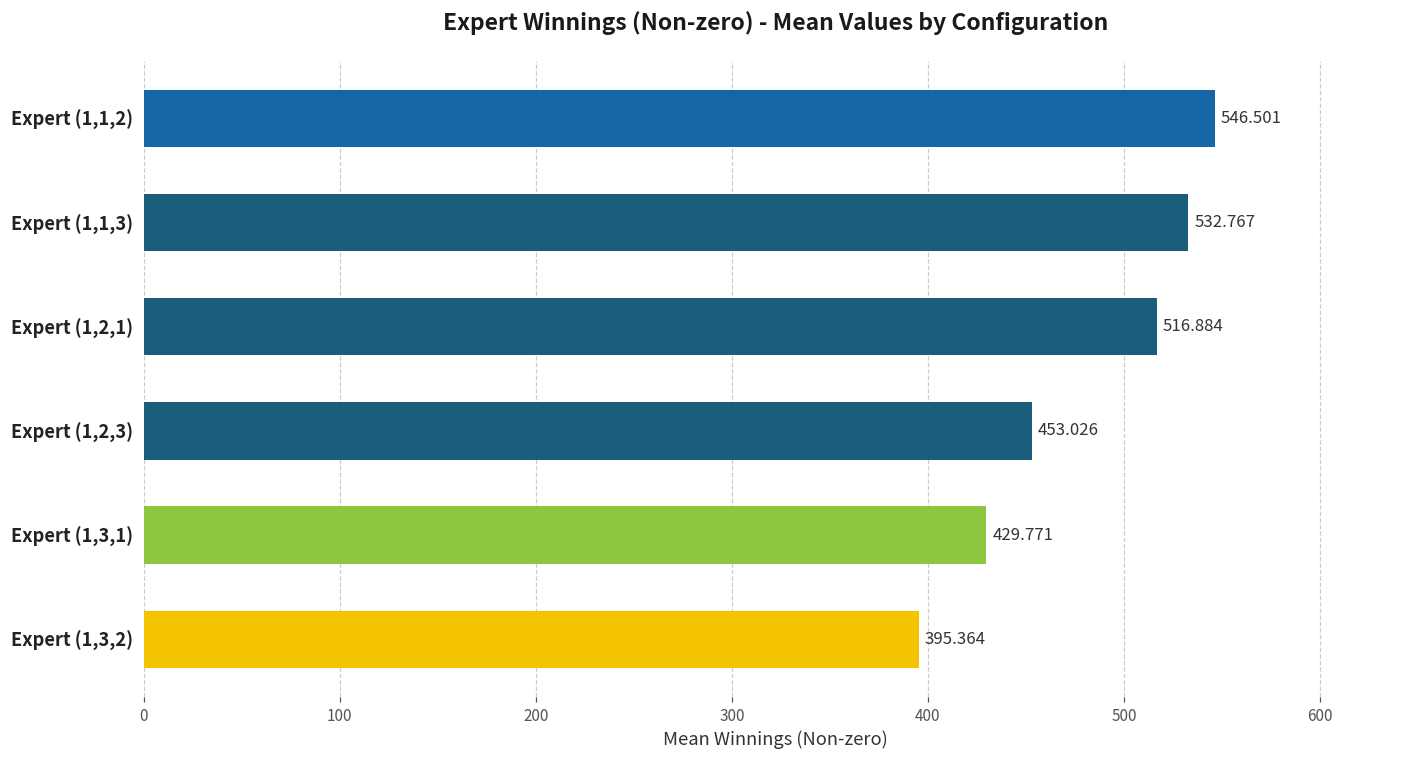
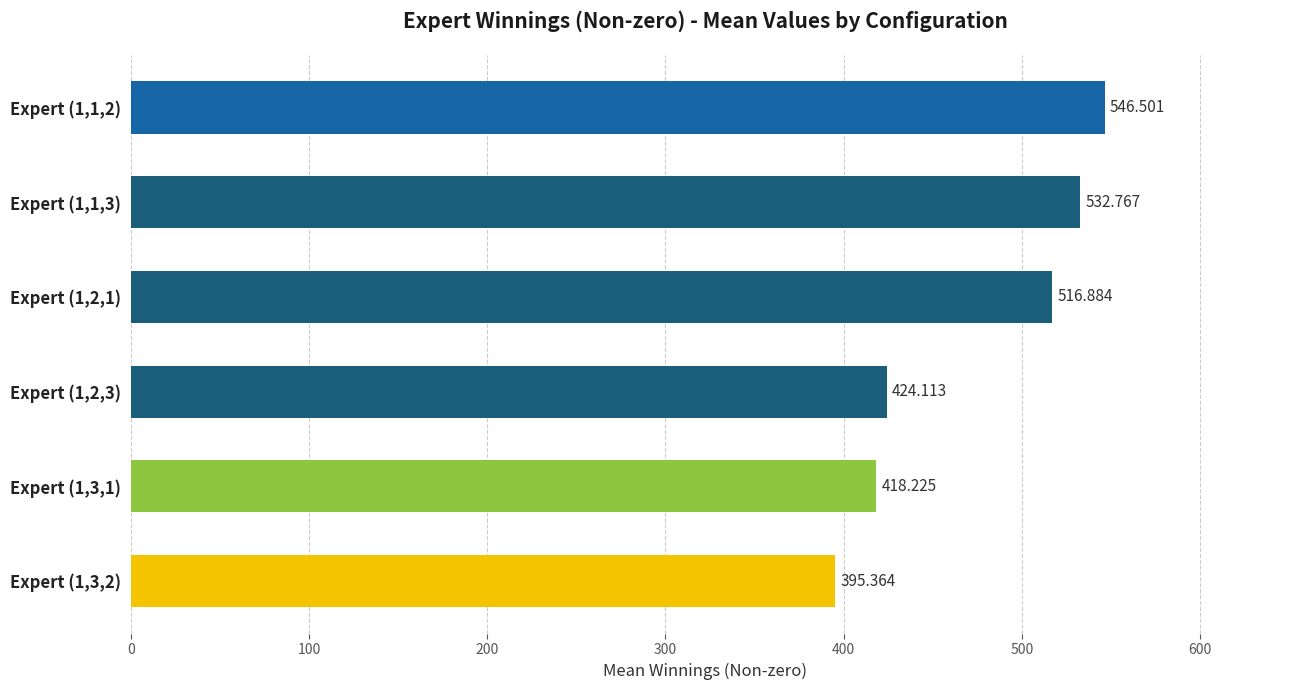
Expert (1,2,3): 453.026 -> 424.113
Expert (1,3,1): 429.771 -> 418.225
